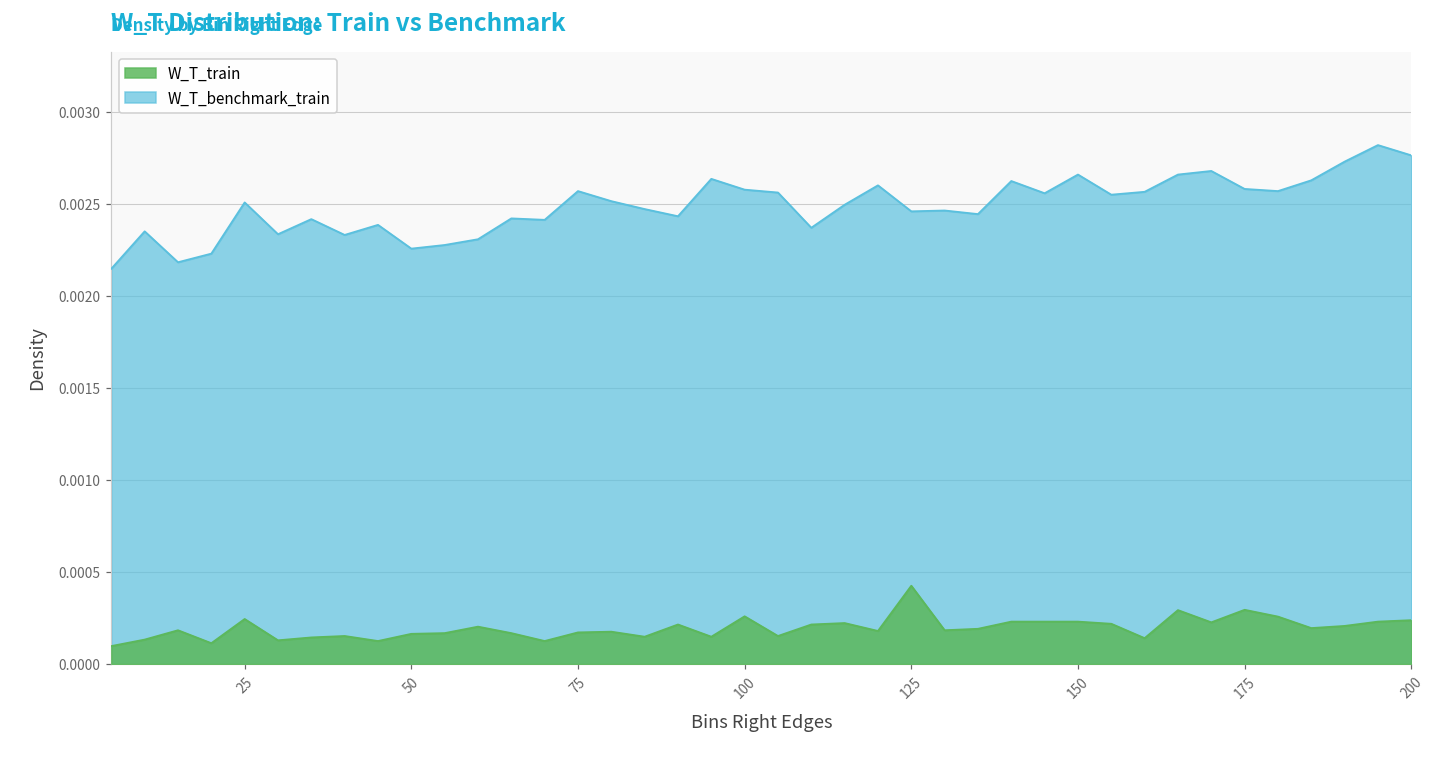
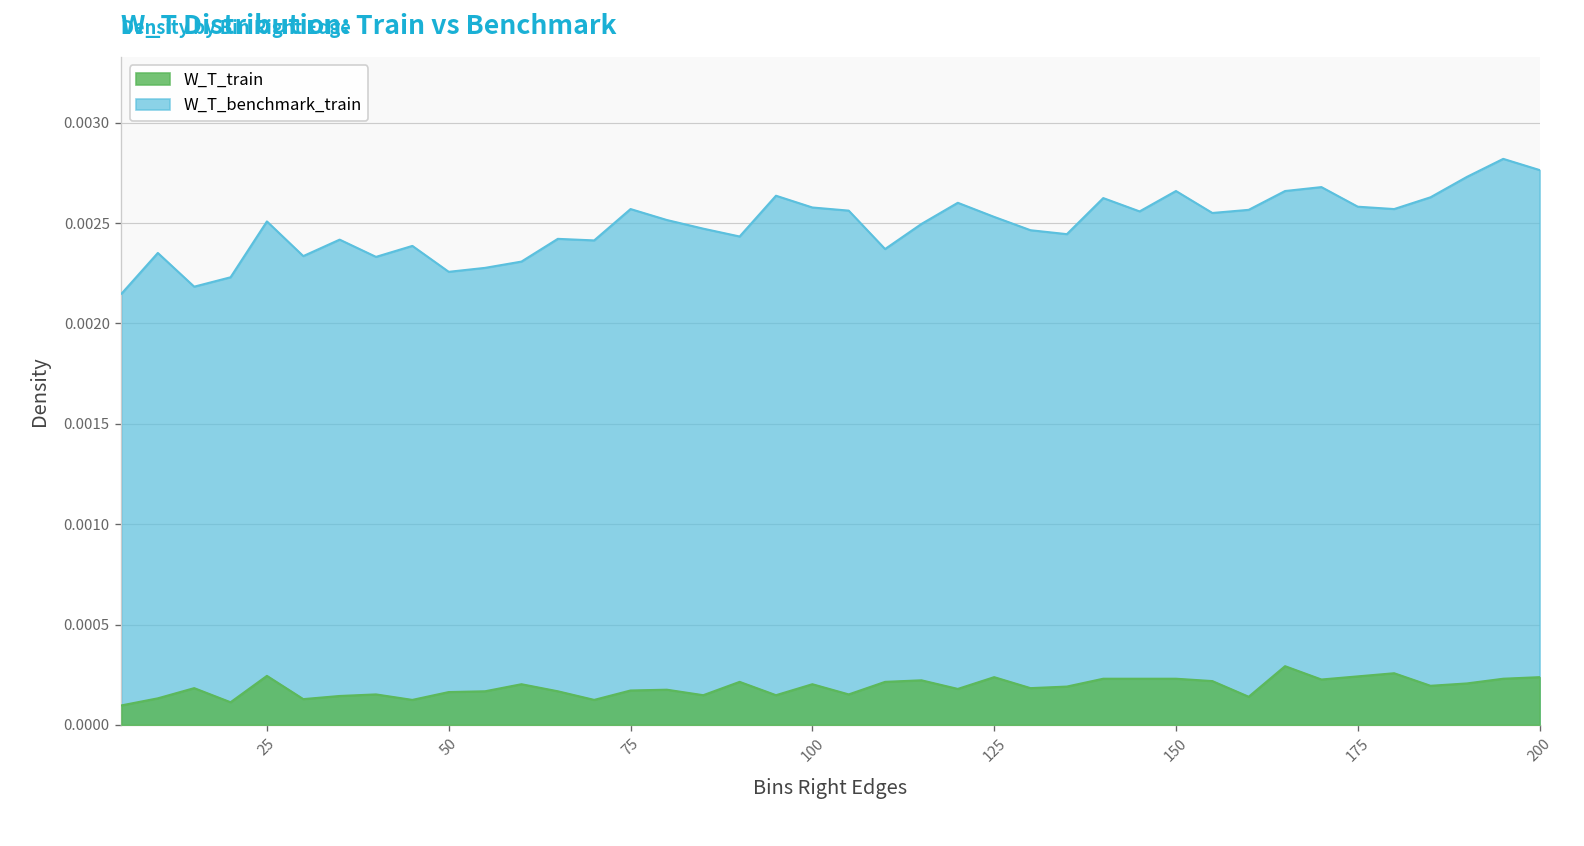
W_T_train, 100: 0.00026 -> 0.00020
W_T_train, 125: 0.00043 -> 0.00024
W_T_benchmark_train, 125: 0.00246 -> 0.00253
W_T_train, 175: 0.00029 -> 0.00024
